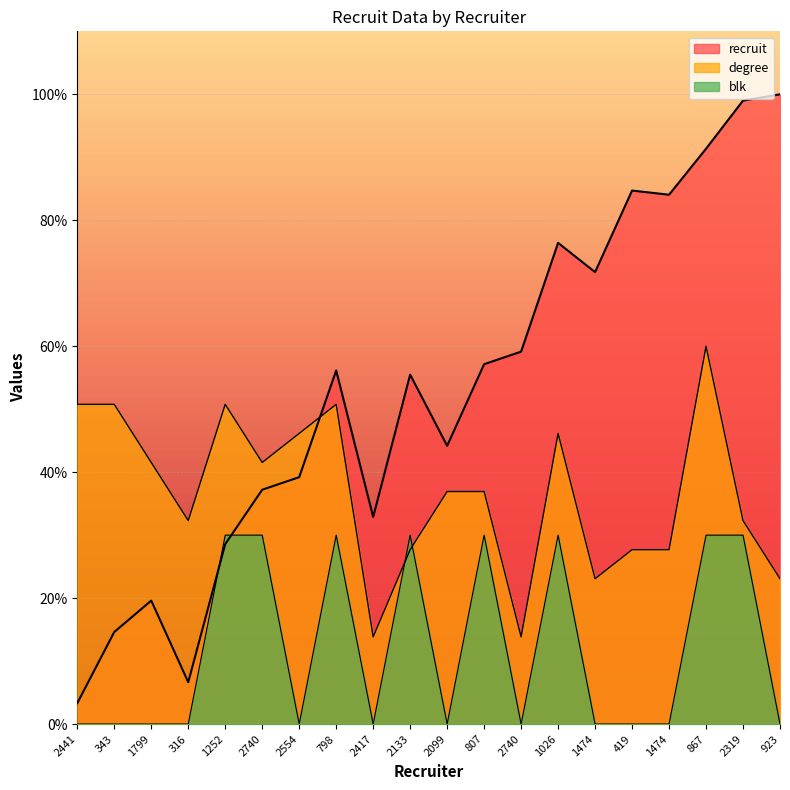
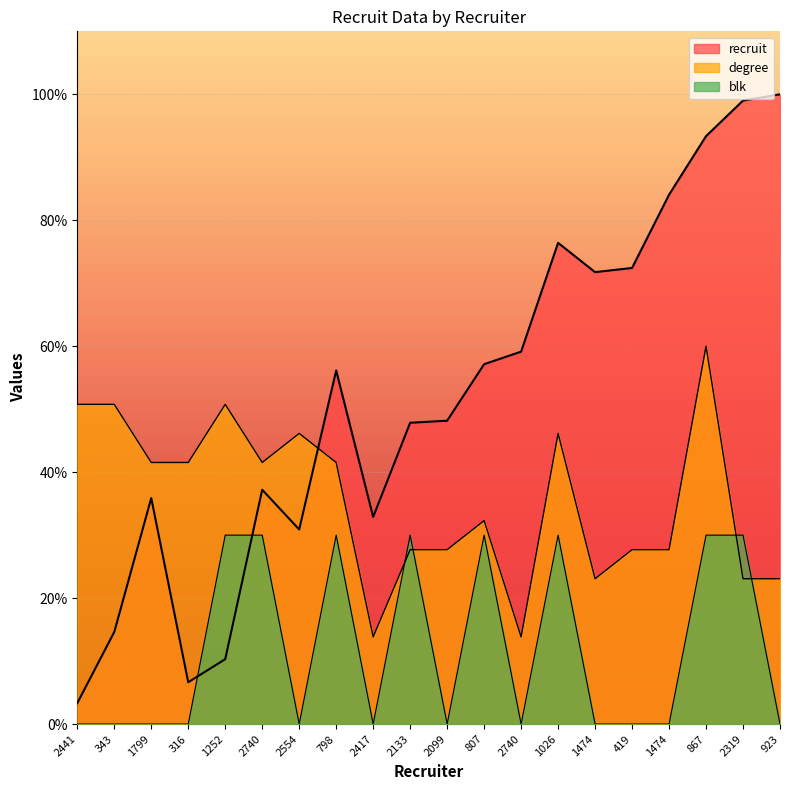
recruit, 1799: 20% -> 36%
degree, 316: 32% -> 42%
recruit, 1252: 29% -> 10%
recruit, 2554: 39% -> 31%
degree, 798: 51% -> 42%
recruit, 2133: 55% -> 48%
recruit, 2099: 44% -> 48%
degree, 2099: 37% -> 28%
degree, 807: 37% -> 32%
recruit, 419: 85% -> 72%
recruit, 867: 91% -> 93%
degree, 2319: 32% -> 23%
